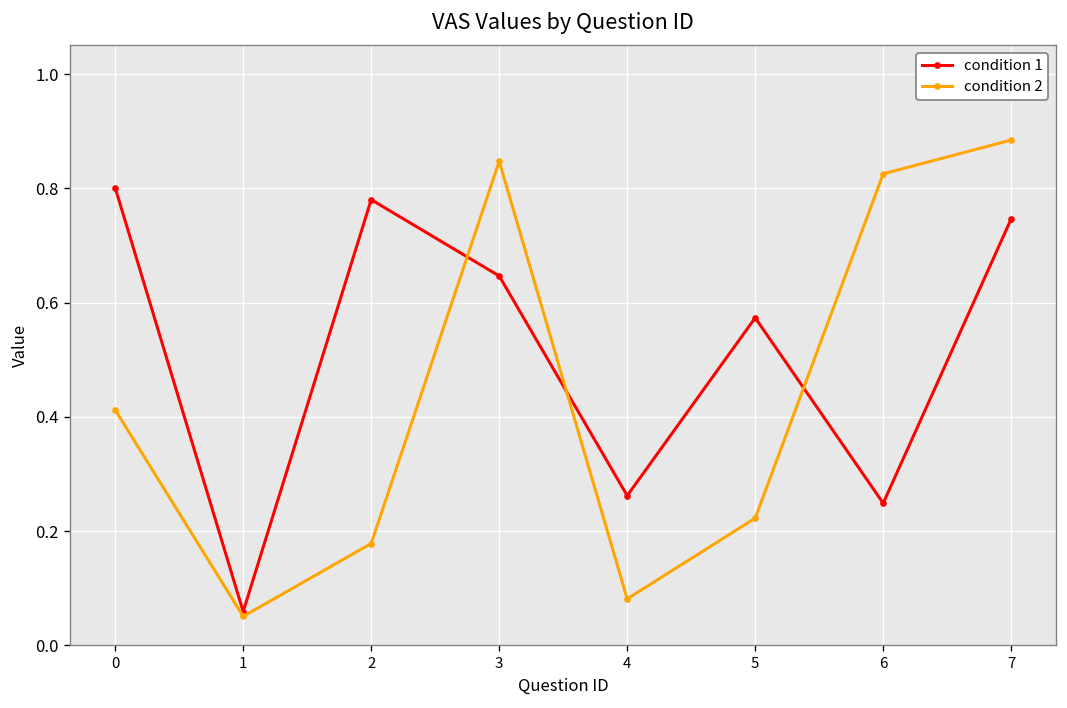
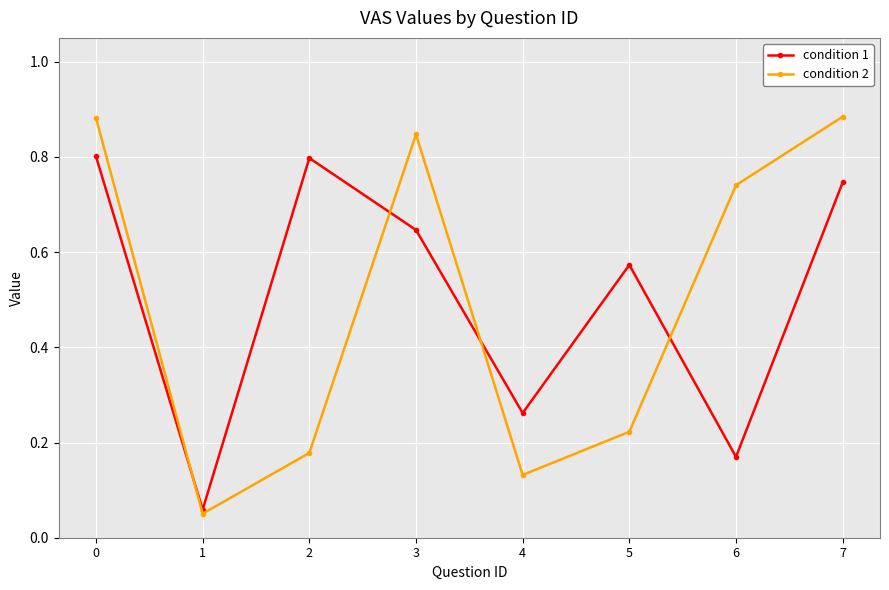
condition 2, 0: 0.41 -> 0.88
condition 1, 2: 0.78 -> 0.80
condition 2, 4: 0.08 -> 0.13
condition 1, 6: 0.25 -> 0.17
condition 2, 6: 0.83 -> 0.74
